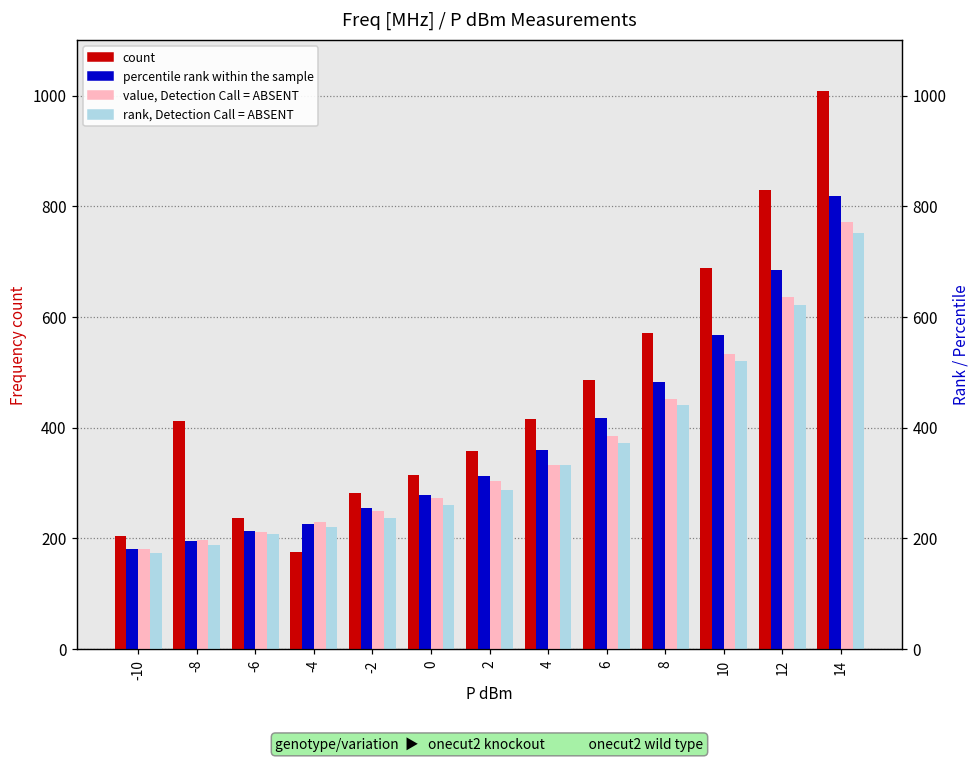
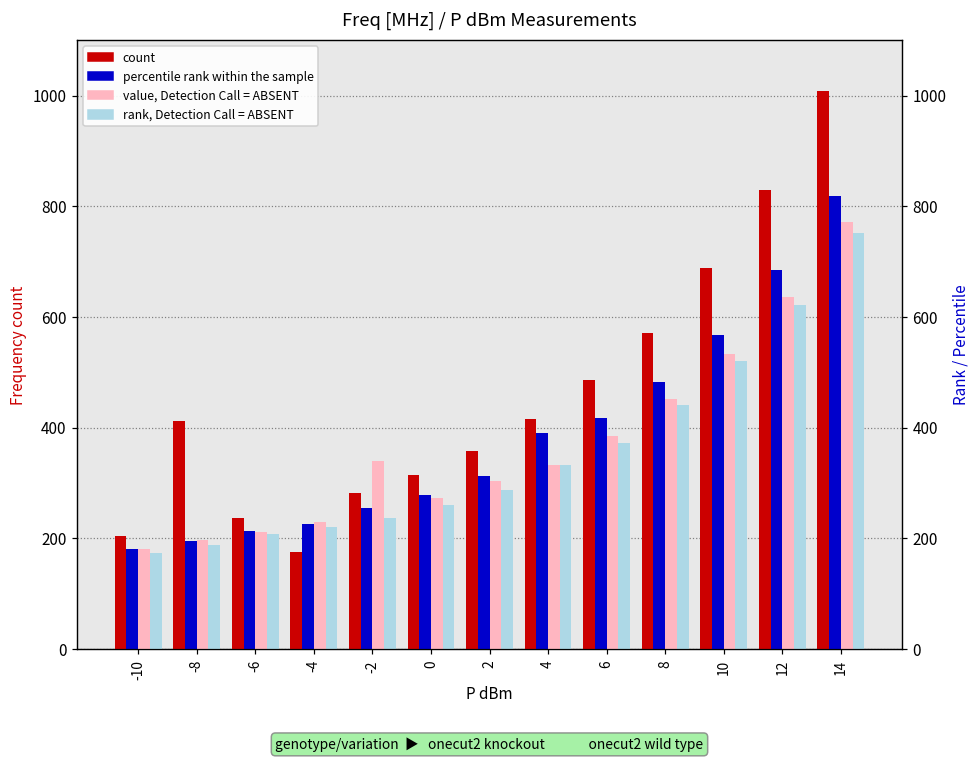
value, Detection Call = ABSENT, -2: 250 -> 340
percentile rank within the sample, 4: 360 -> 390
